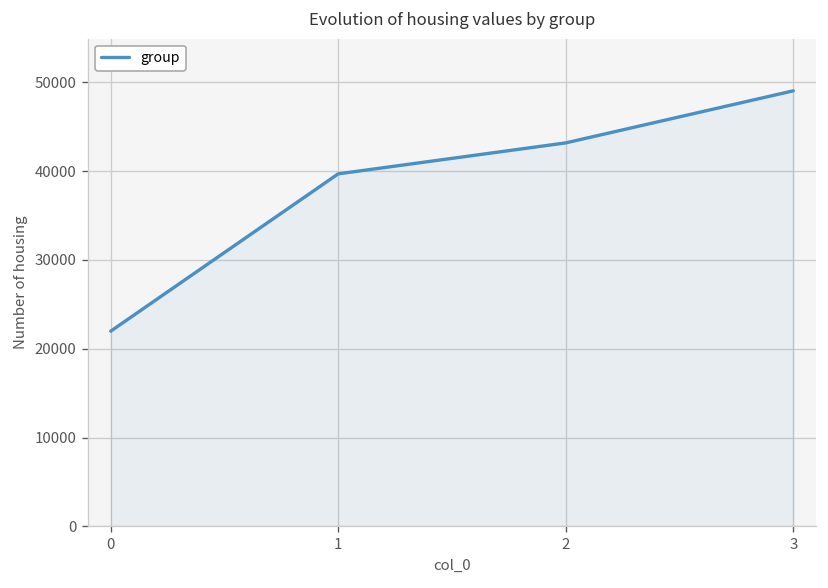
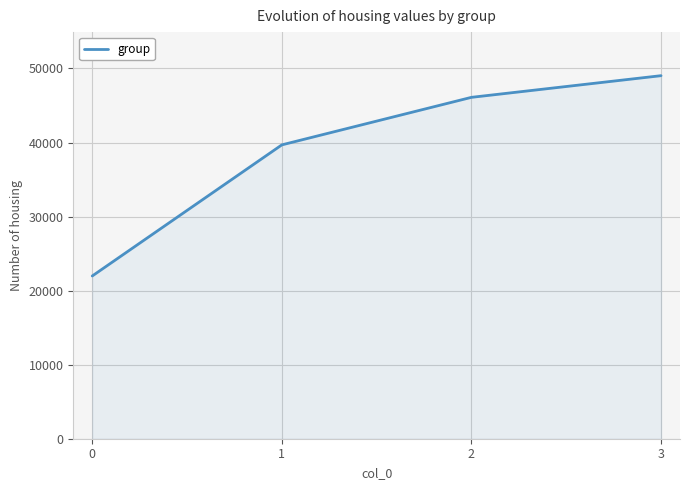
2: 43000 -> 46000
